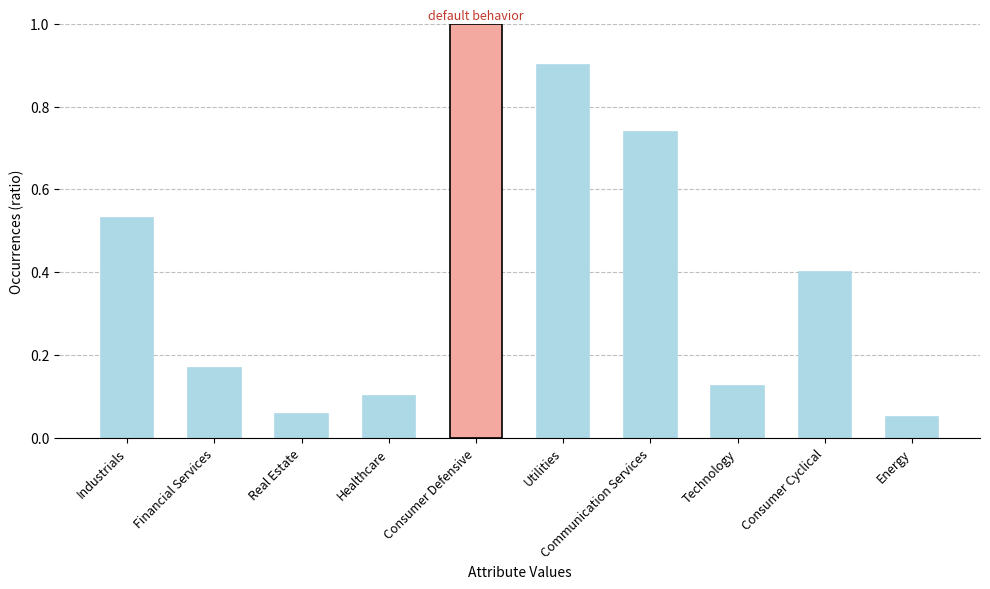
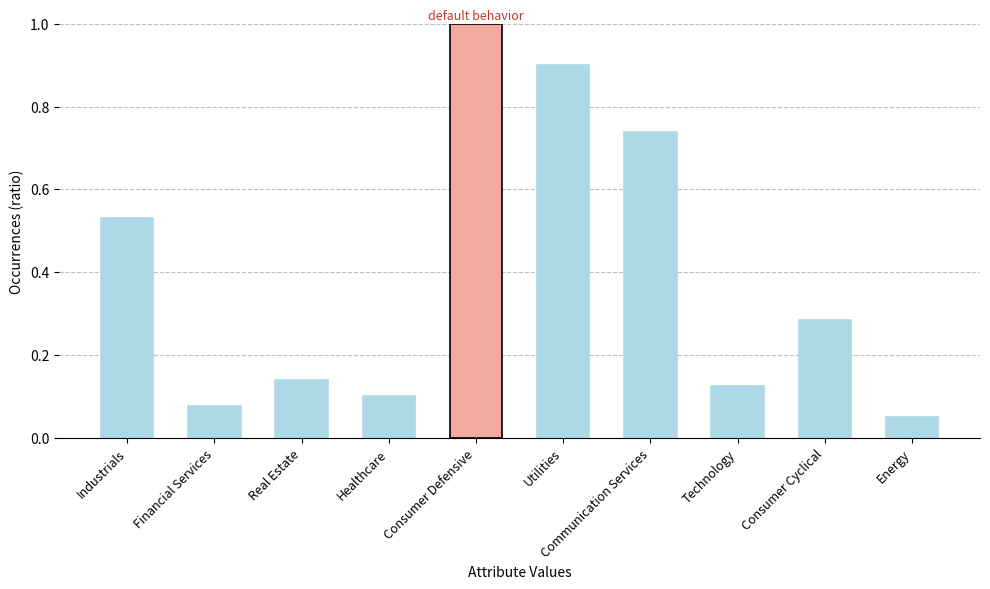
Financial Services: 0.17 -> 0.08
Real Estate: 0.06 -> 0.14
Consumer Cyclical: 0.40 -> 0.29
